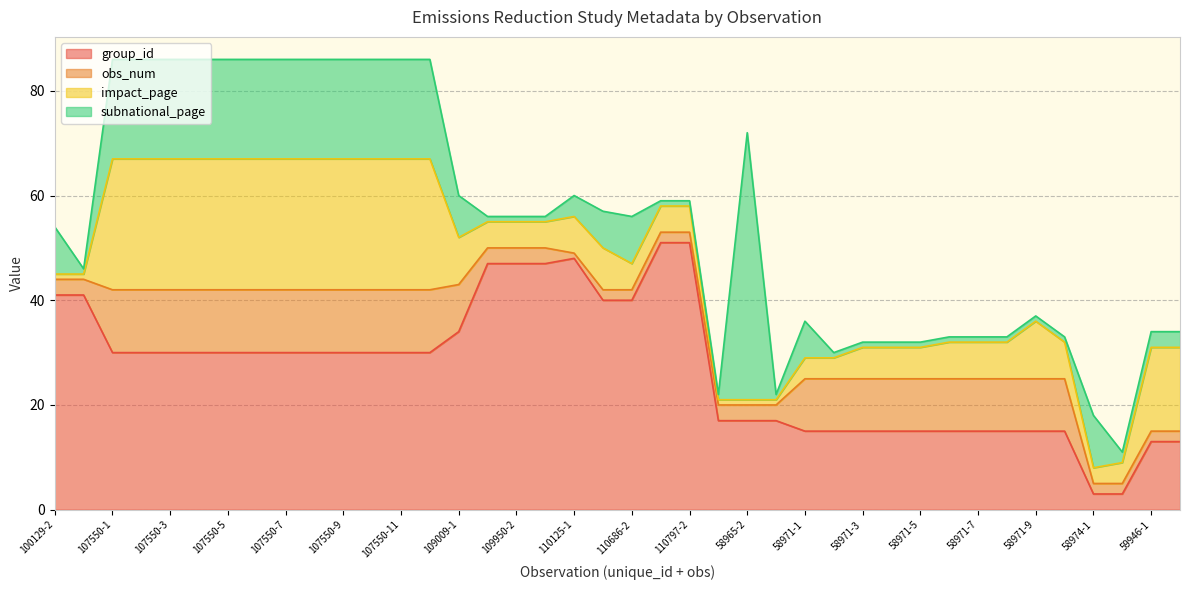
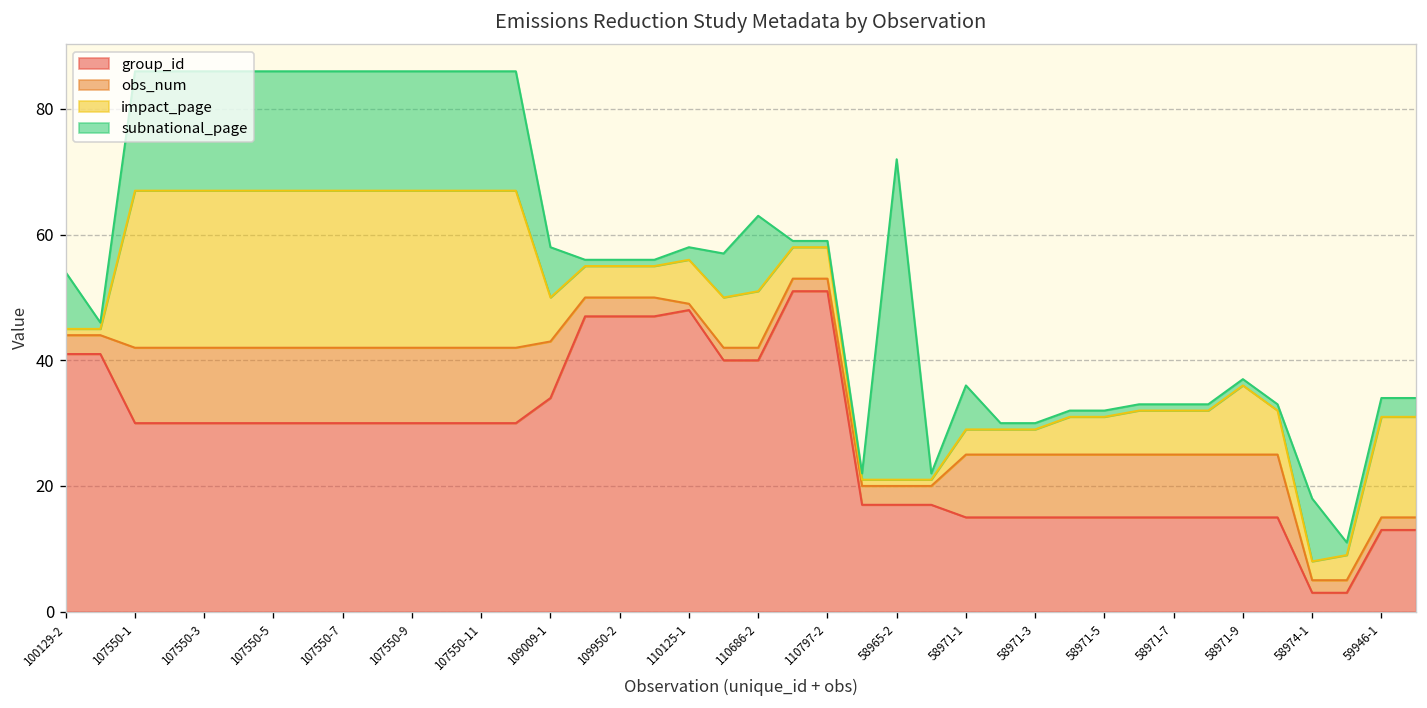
impact_page, 109009-1: 9 -> 7
subnational_page, 110125-1: 4 -> 2
impact_page, 110686-2: 5 -> 9
subnational_page, 110686-2: 9 -> 12
impact_page, 58971-3: 6 -> 4
